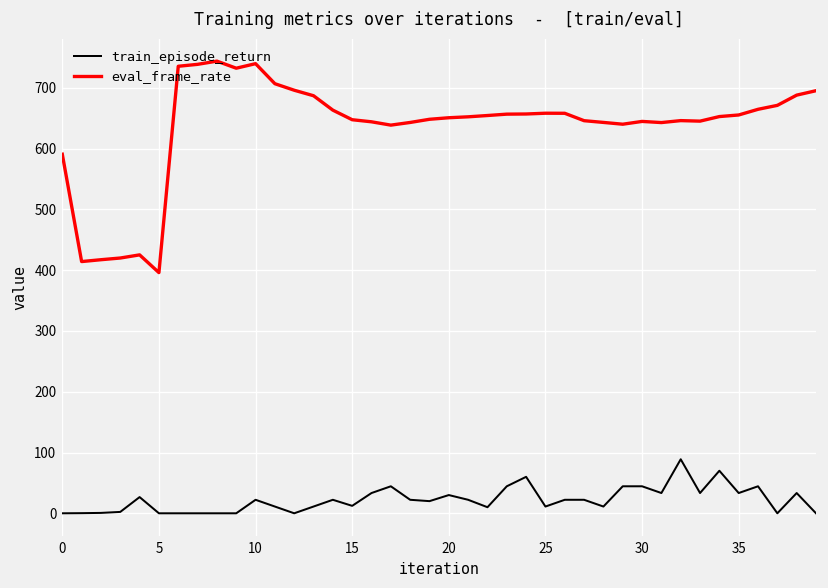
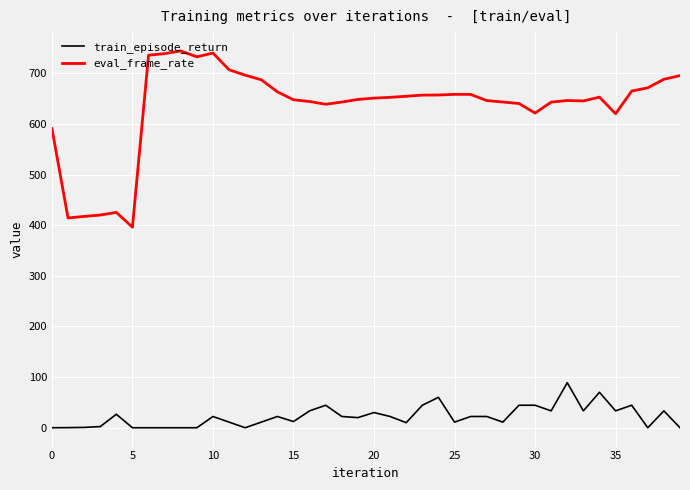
eval_frame_rate, 30: 640 -> 620
eval_frame_rate, 35: 660 -> 620
